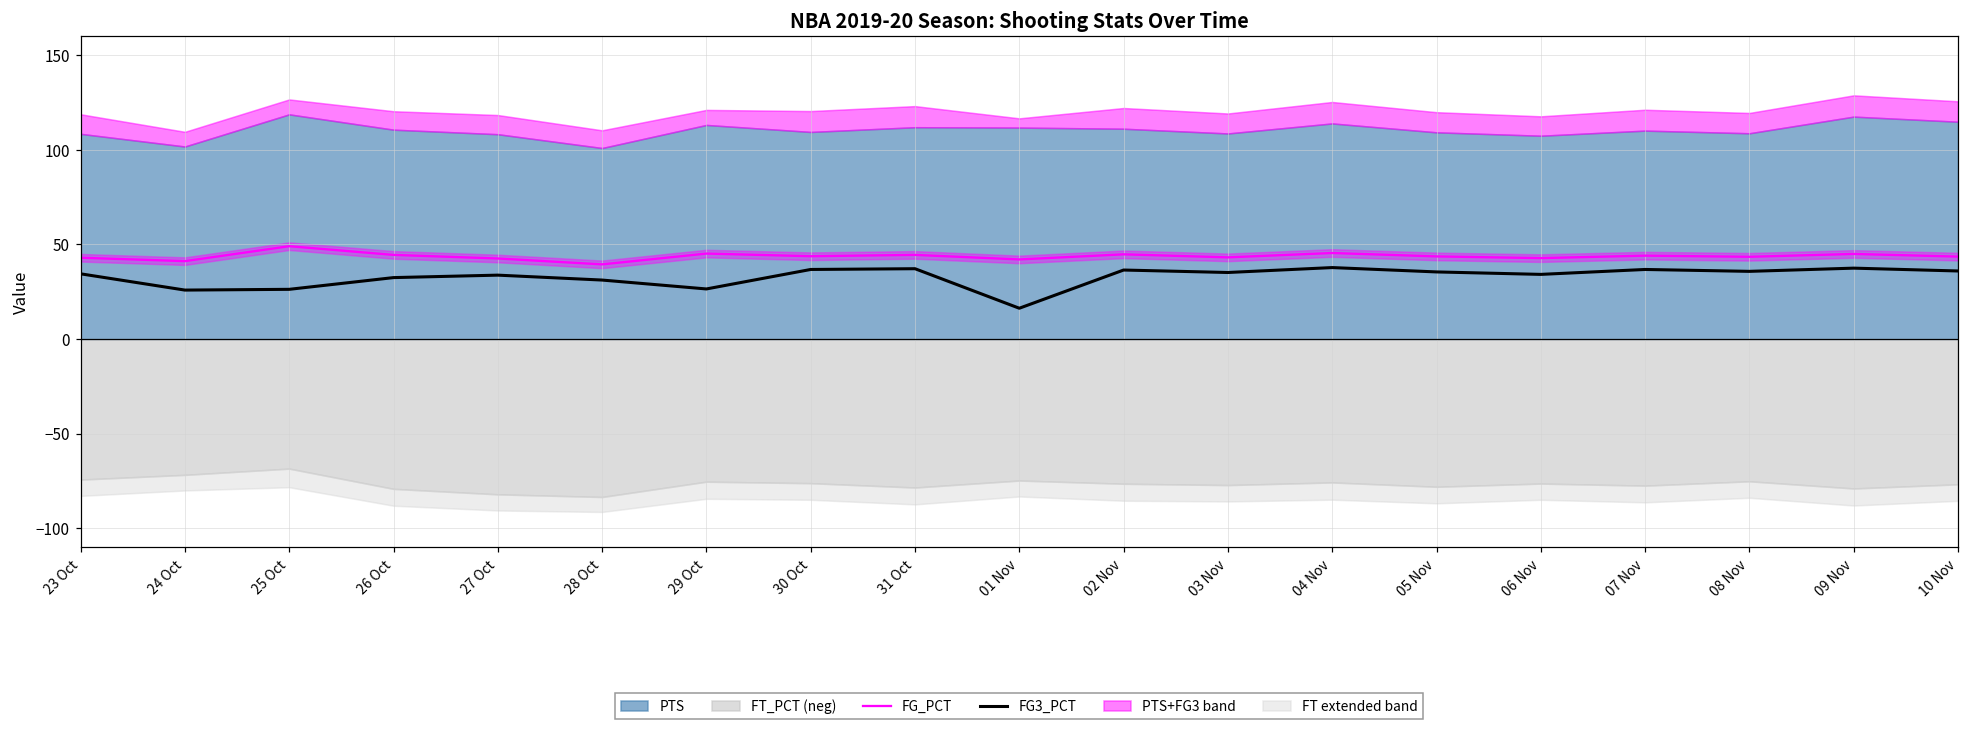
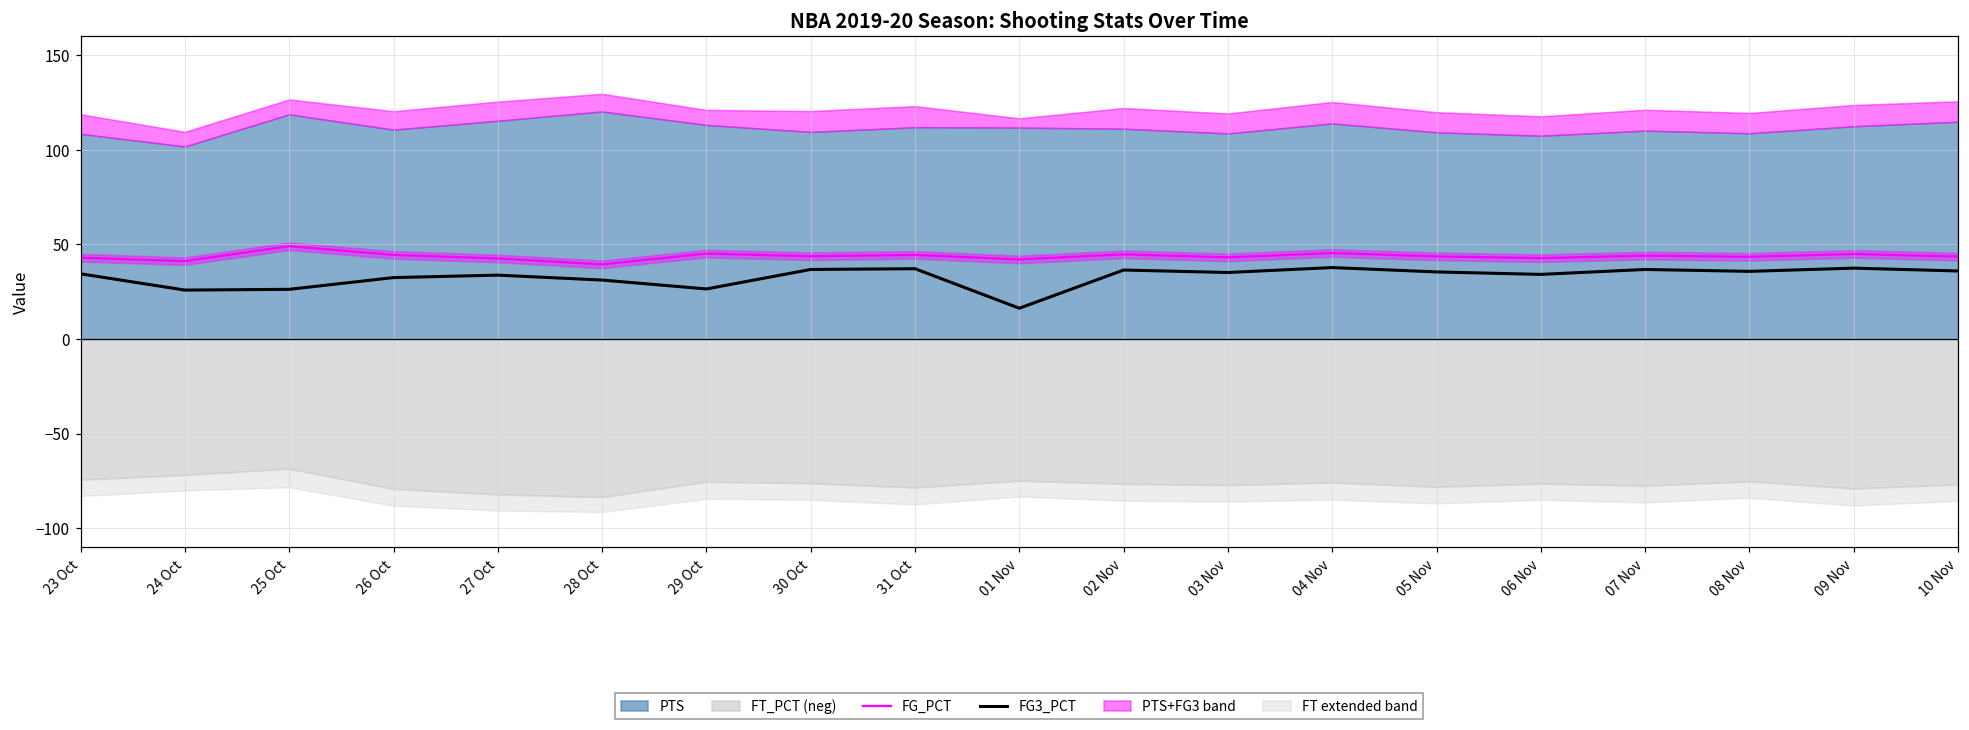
PTS, 27 Oct: 108 -> 115
PTS, 28 Oct: 101 -> 120
PTS, 09 Nov: 118 -> 113
